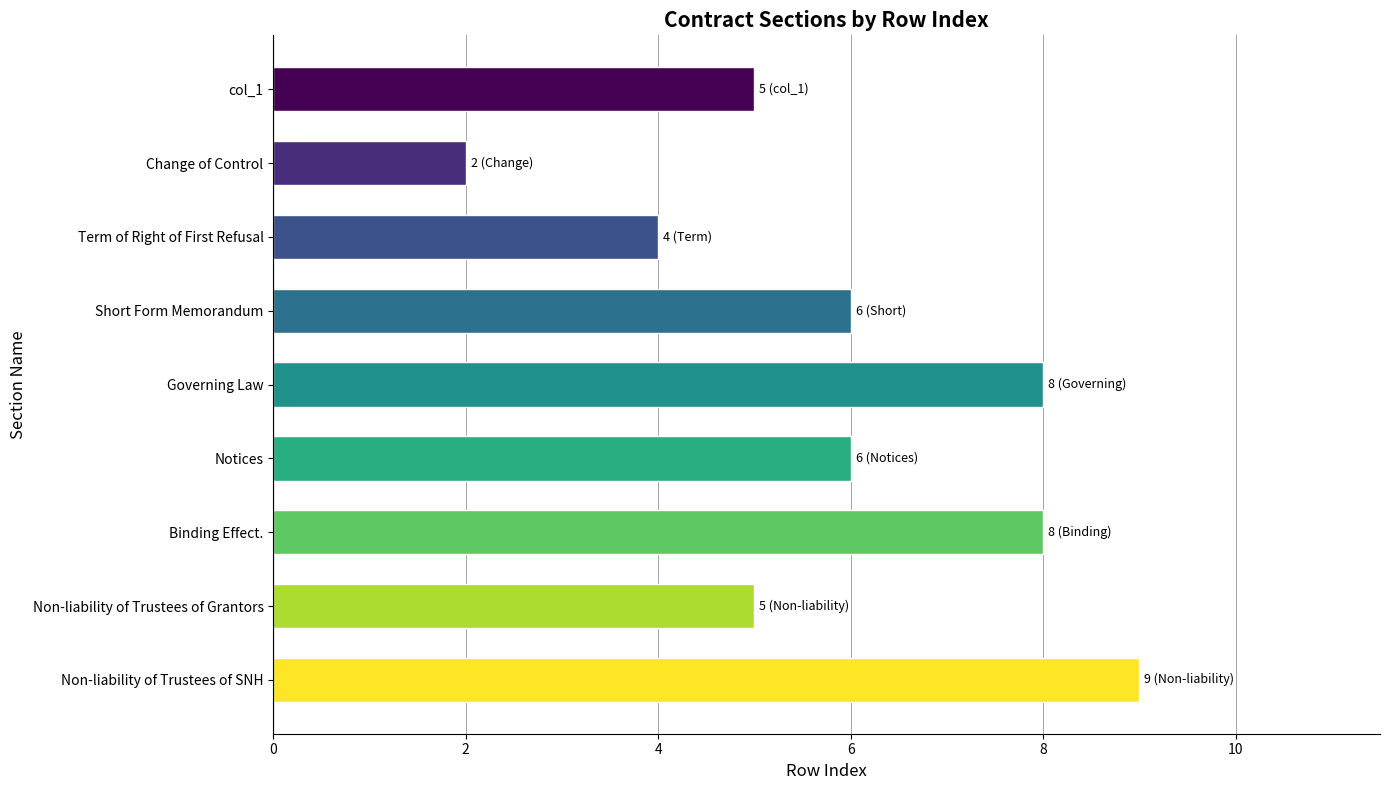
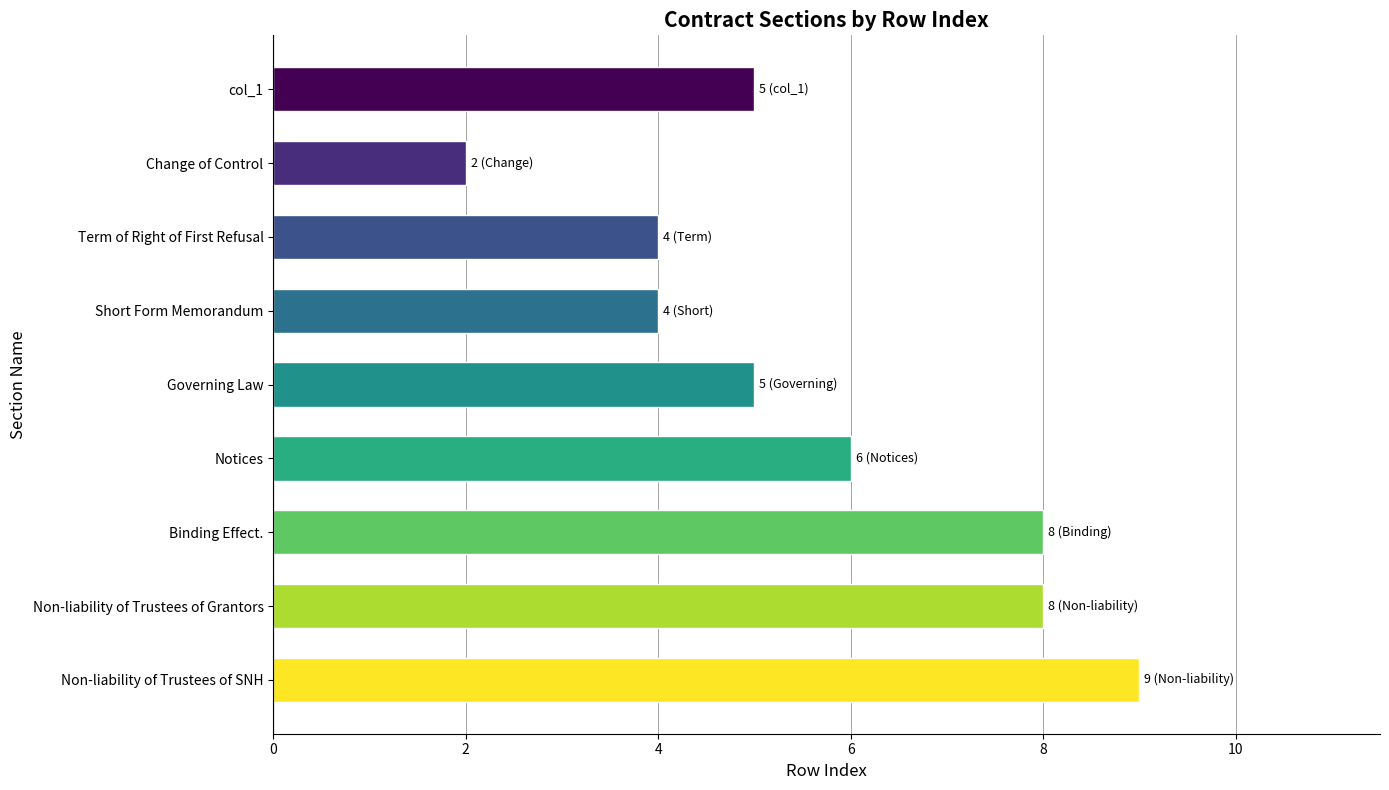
Short Form Memorandum: 6 -> 4
Governing Law: 8 -> 5
Non-liability of Trustees of Grantors: 5 -> 8
